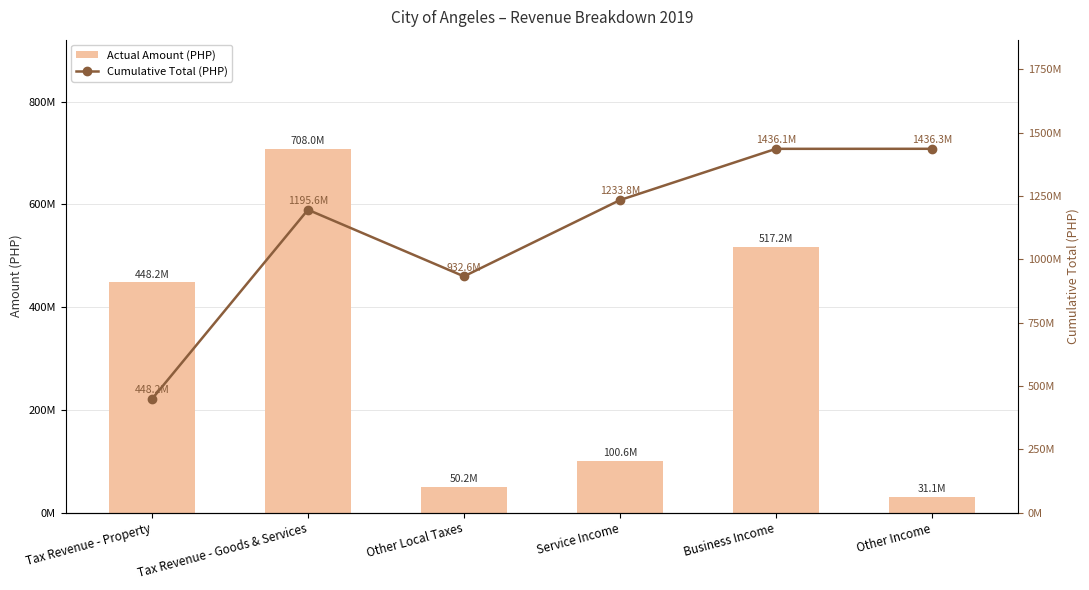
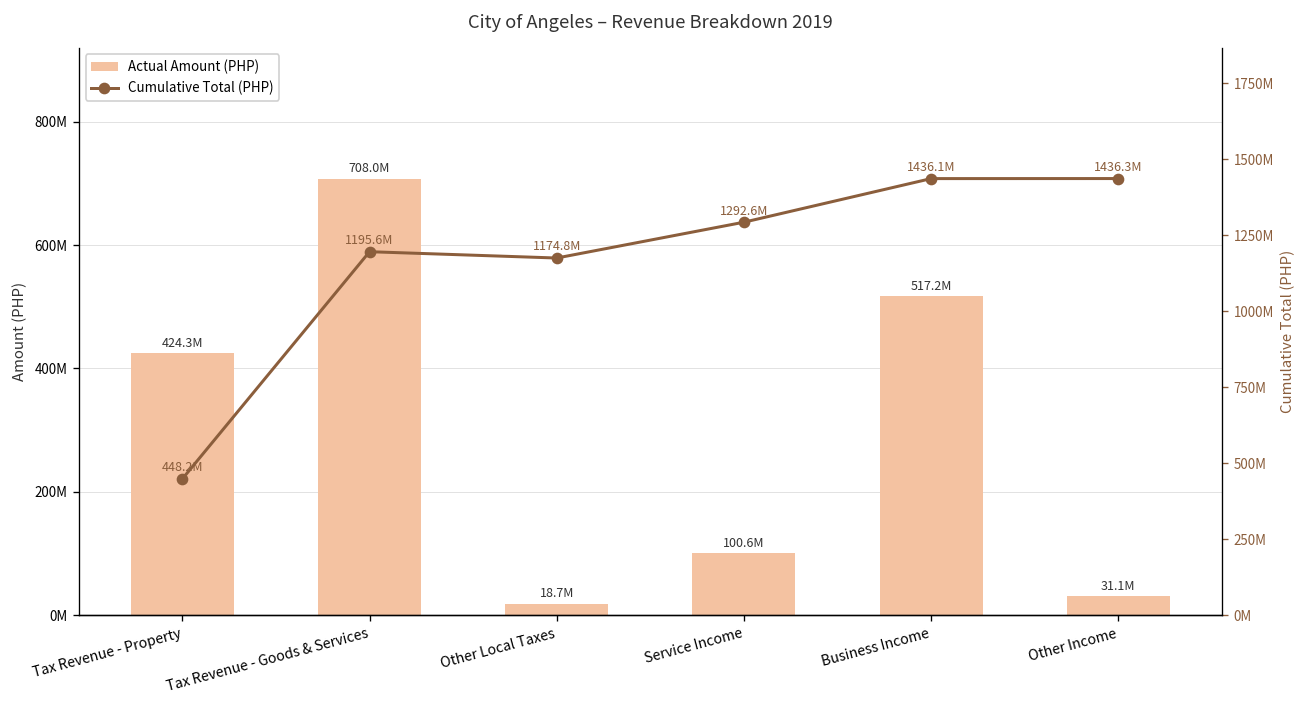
Actual Amount (PHP), Tax Revenue - Property: 448.2M -> 424.3M
Actual Amount (PHP), Other Local Taxes: 50.2M -> 18.7M
Cumulative Total (PHP), Other Local Taxes: 932.6M -> 1174.8M
Cumulative Total (PHP), Service Income: 1233.8M -> 1292.6M
